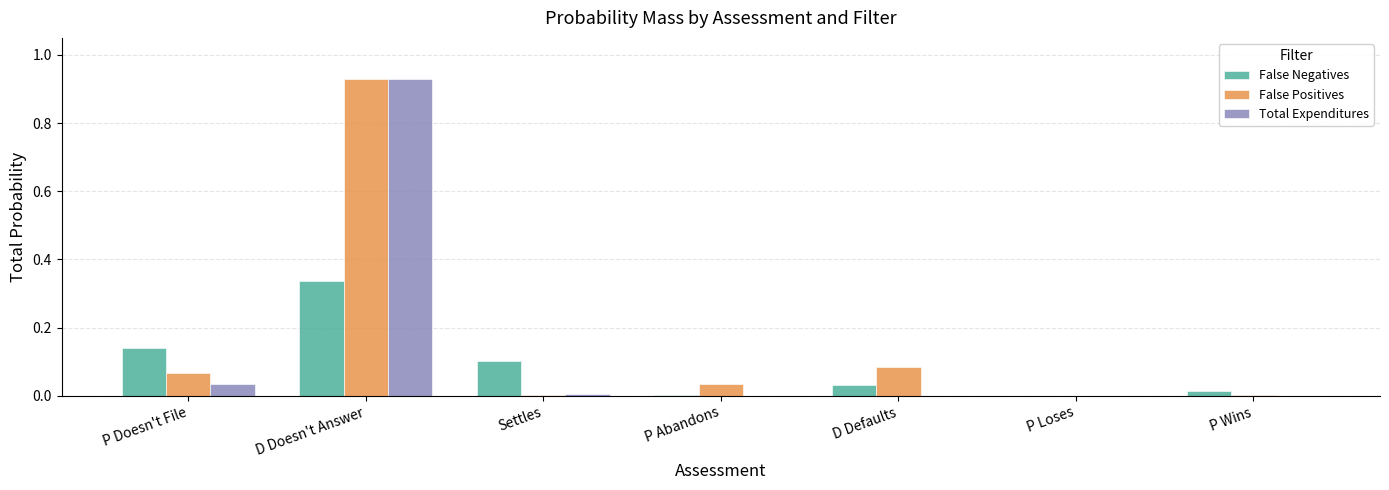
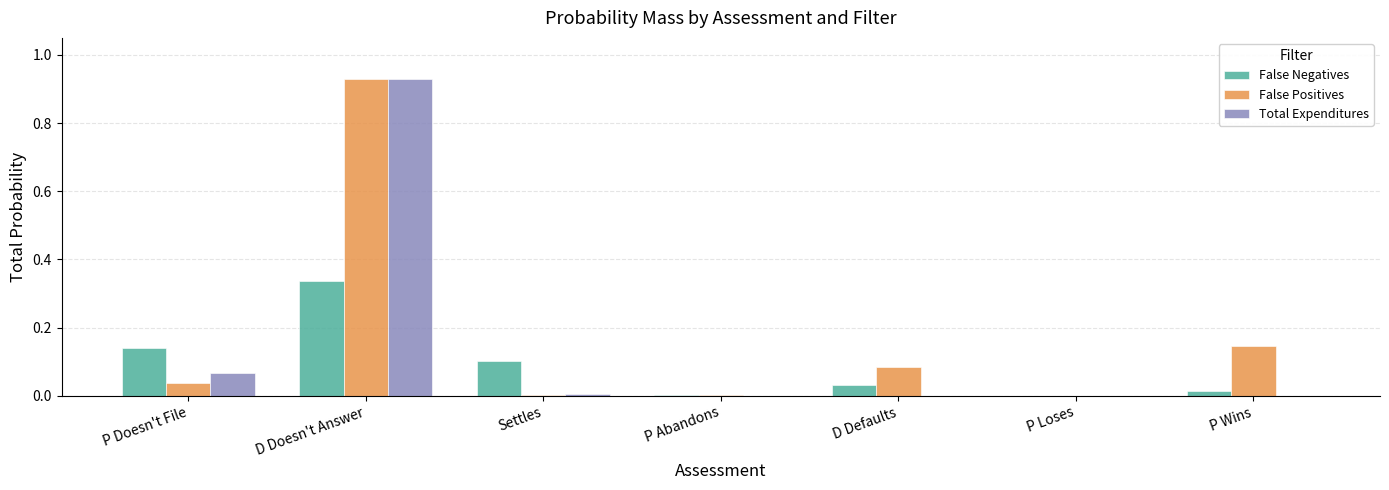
False Positives, P Doesn't File: 0.07 -> 0.04
Total Expenditures, P Doesn't File: 0.03 -> 0.07
False Positives, P Abandons: 0.03 -> 0.00
False Positives, P Wins: 0.00 -> 0.14
